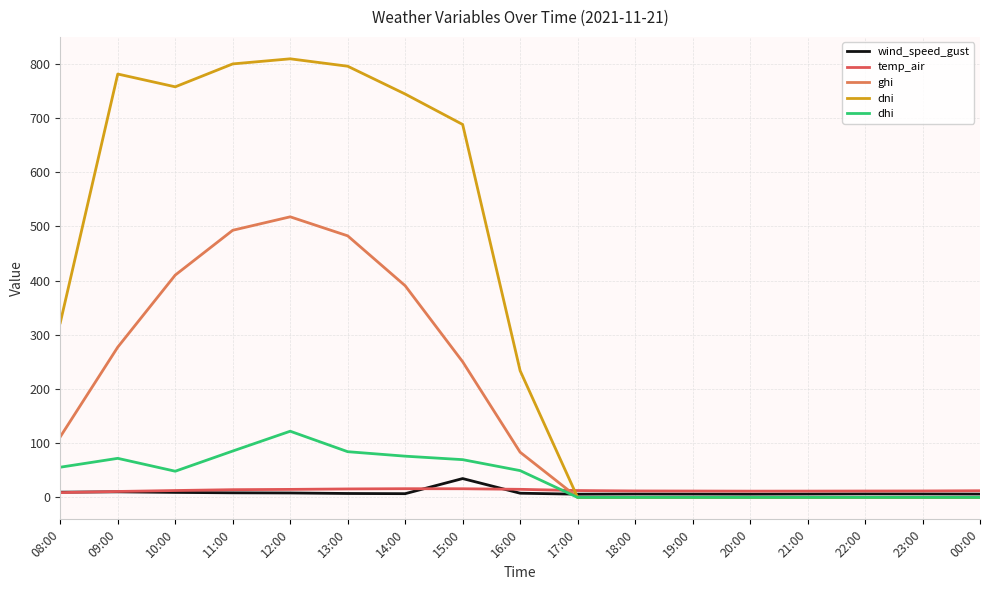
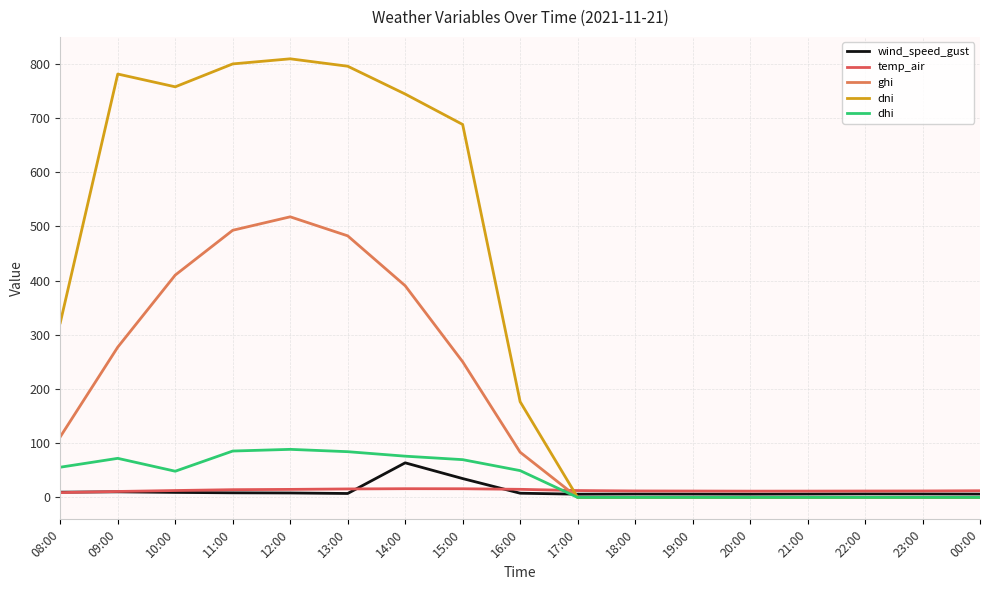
dhi, 12:00: 120 -> 90
wind_speed_gust, 14:00: 10 -> 60
dni, 16:00: 230 -> 180
